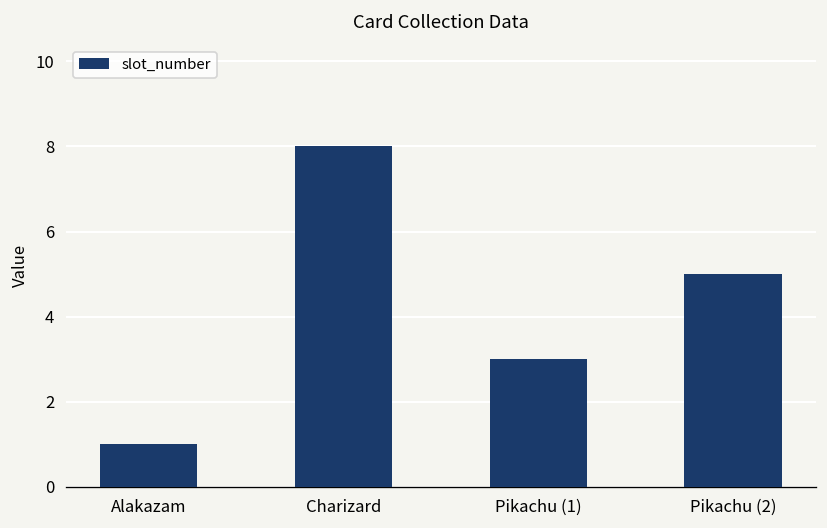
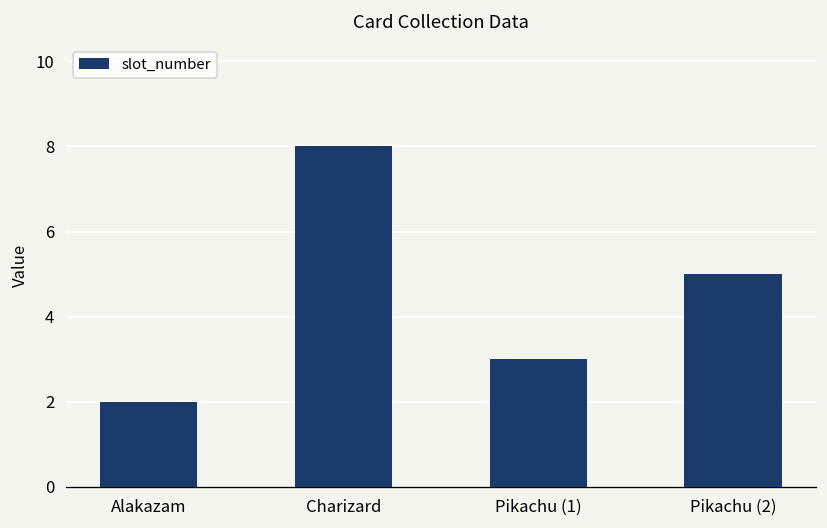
Alakazam: 1 -> 2
